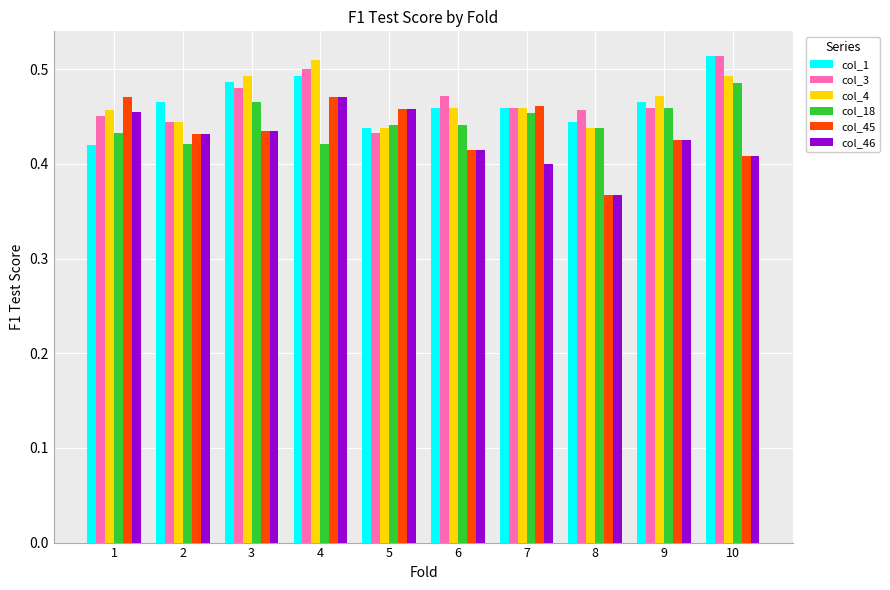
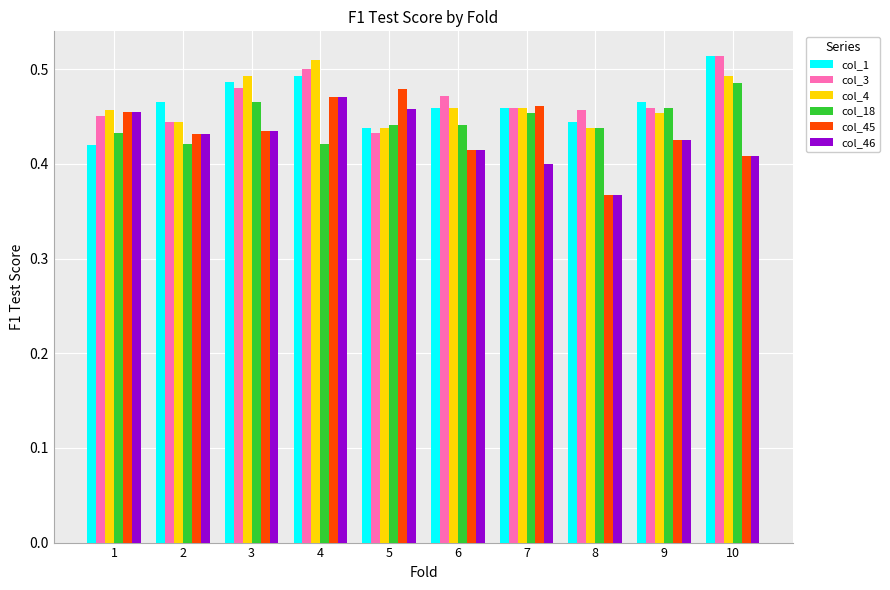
col_45, 1: 0.47 -> 0.45
col_45, 5: 0.46 -> 0.48
col_4, 9: 0.47 -> 0.45
